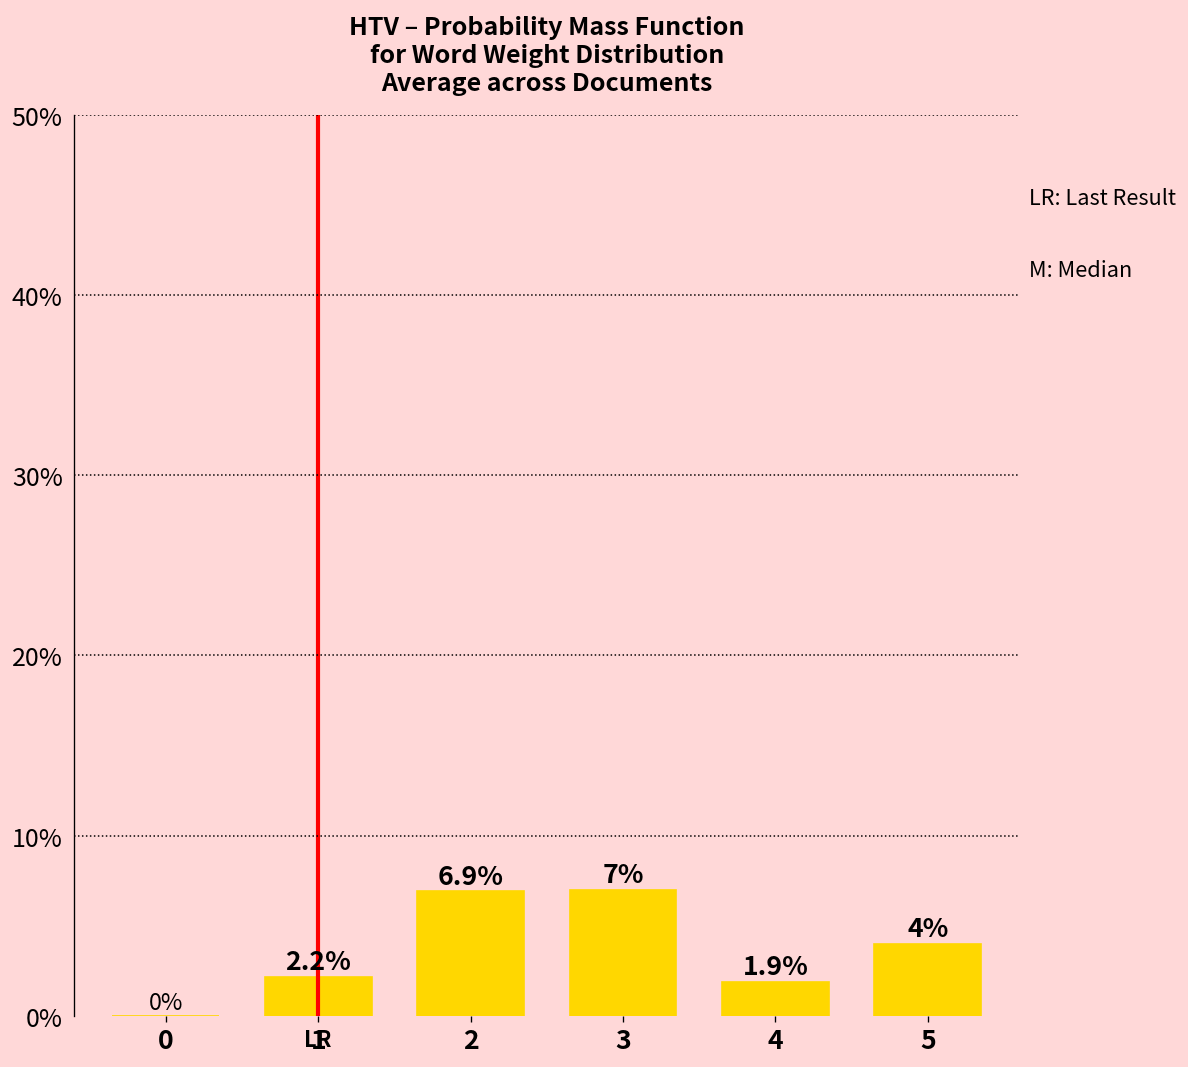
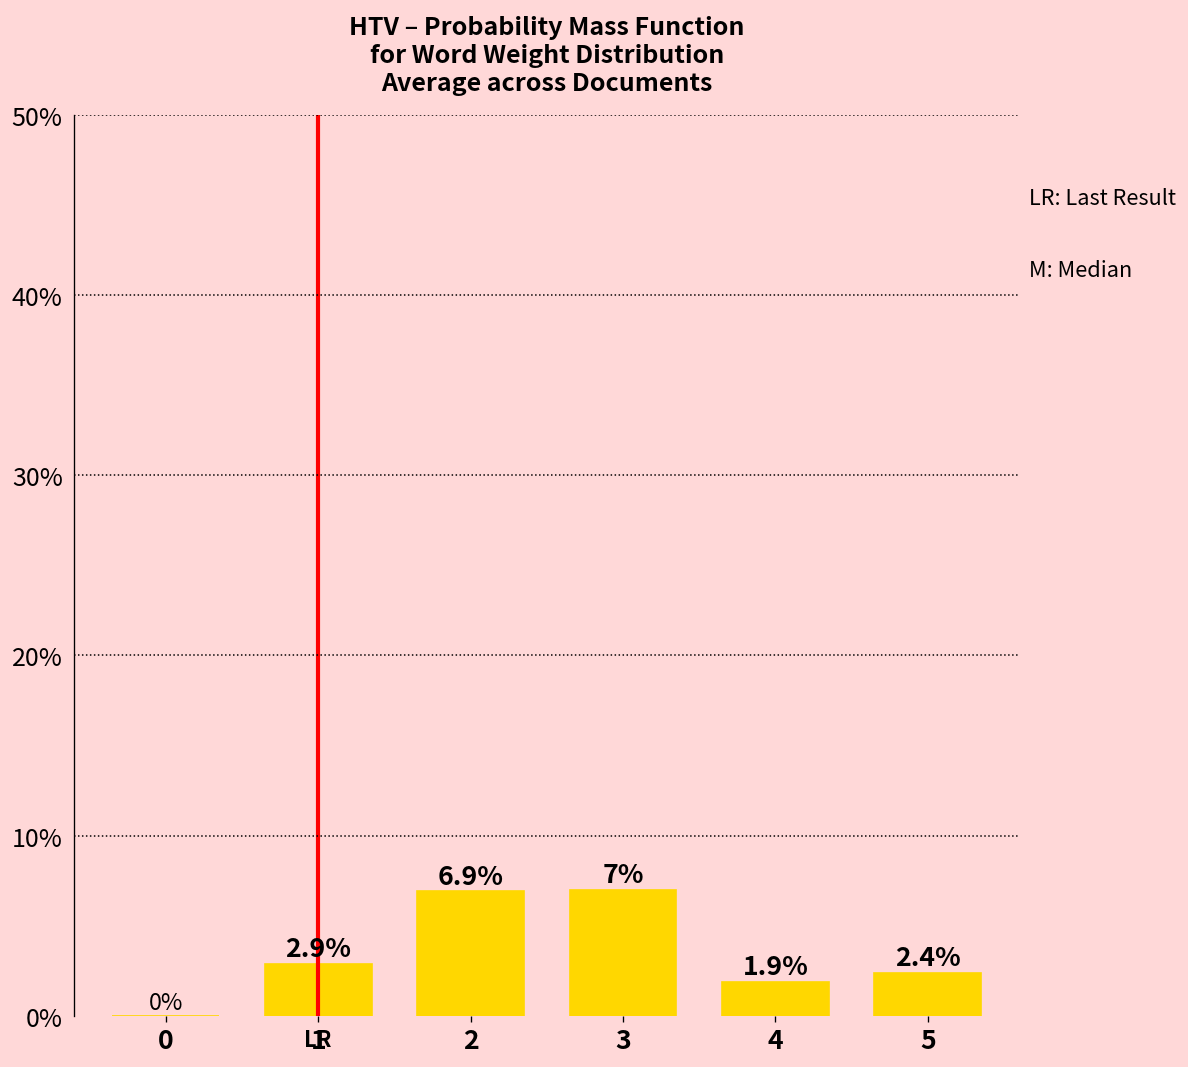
1: 2.2% -> 2.9%
5: 4% -> 2.4%
